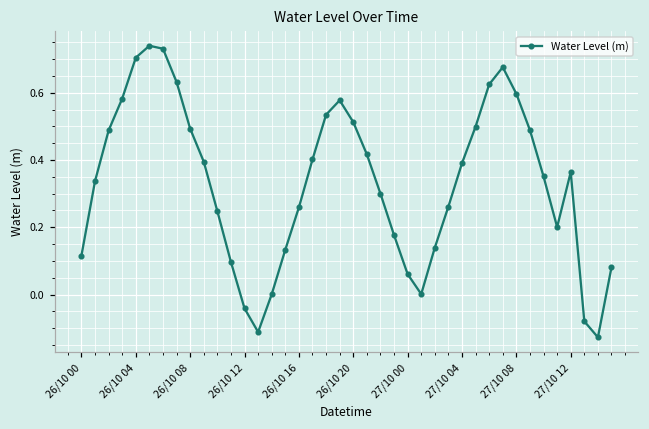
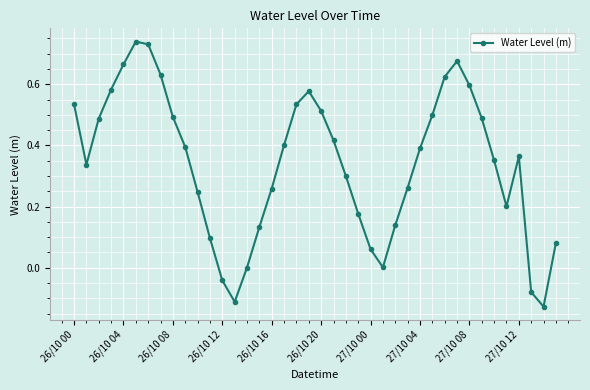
26/10 00: 0.12 -> 0.53
26/10 04: 0.70 -> 0.66
